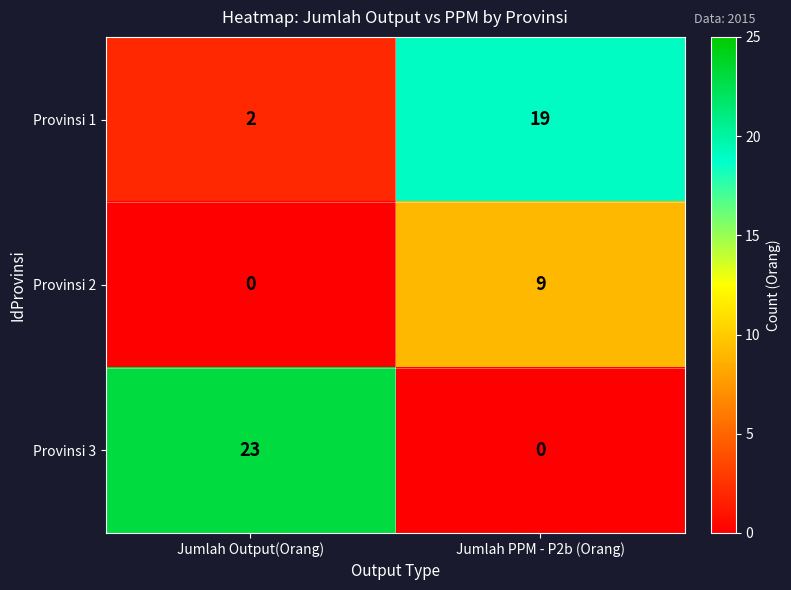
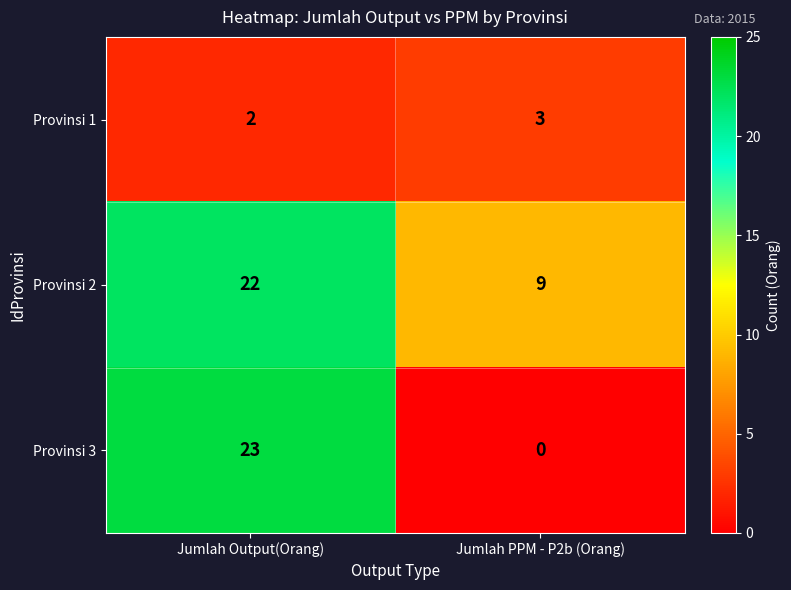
Provinsi 1, Jumlah PPM - P2b (Orang): 19 -> 3
Provinsi 2, Jumlah Output(Orang): 0 -> 22
